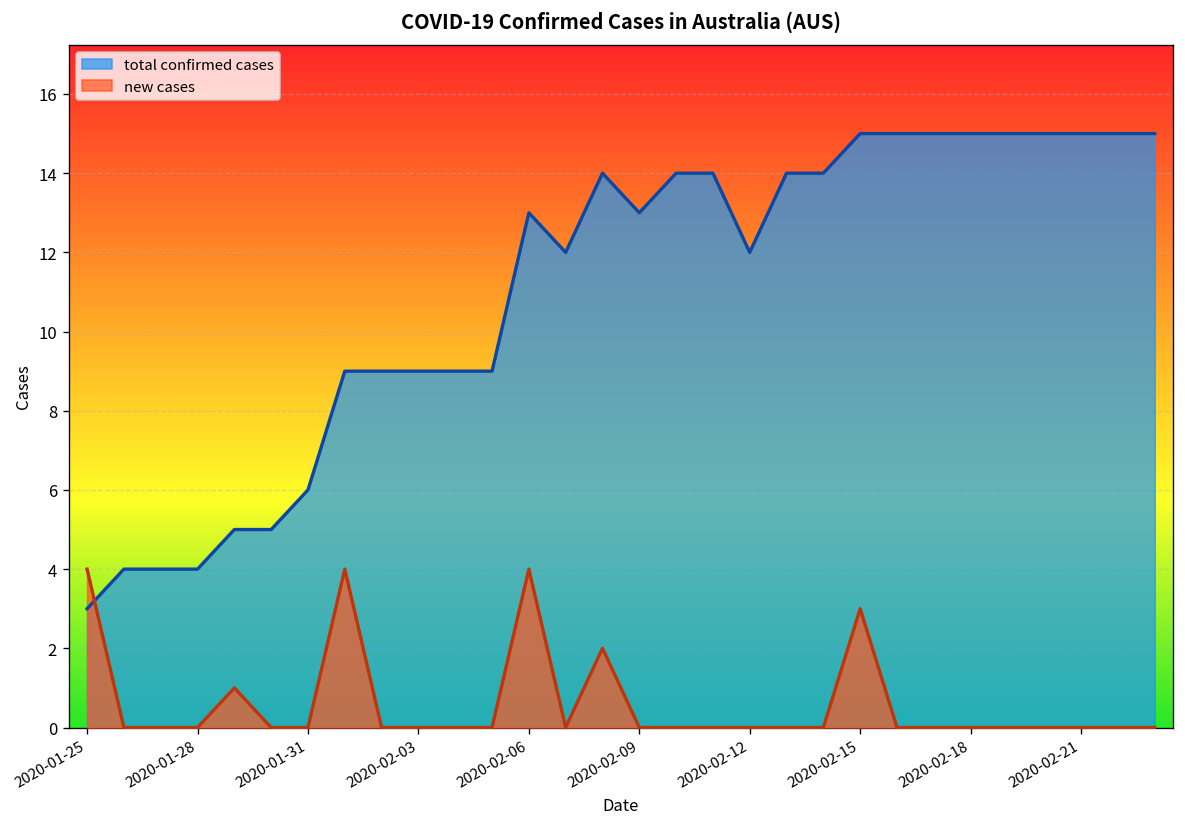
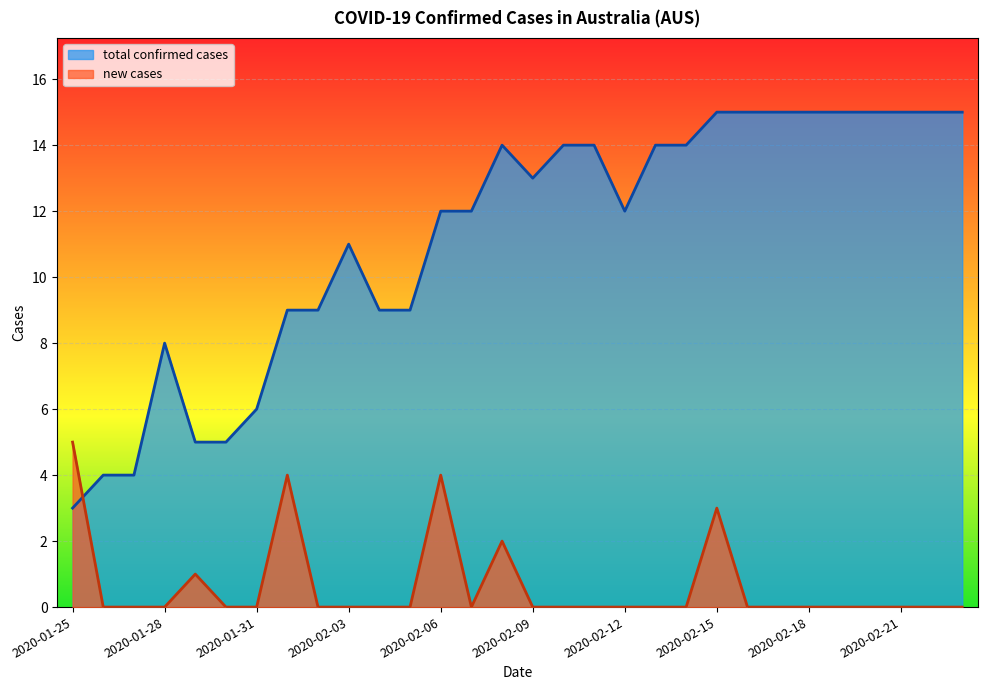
new cases, 2020-01-25: 4 -> 5
total confirmed cases, 2020-01-28: 4 -> 8
total confirmed cases, 2020-02-03: 9 -> 11
total confirmed cases, 2020-02-06: 13 -> 12
